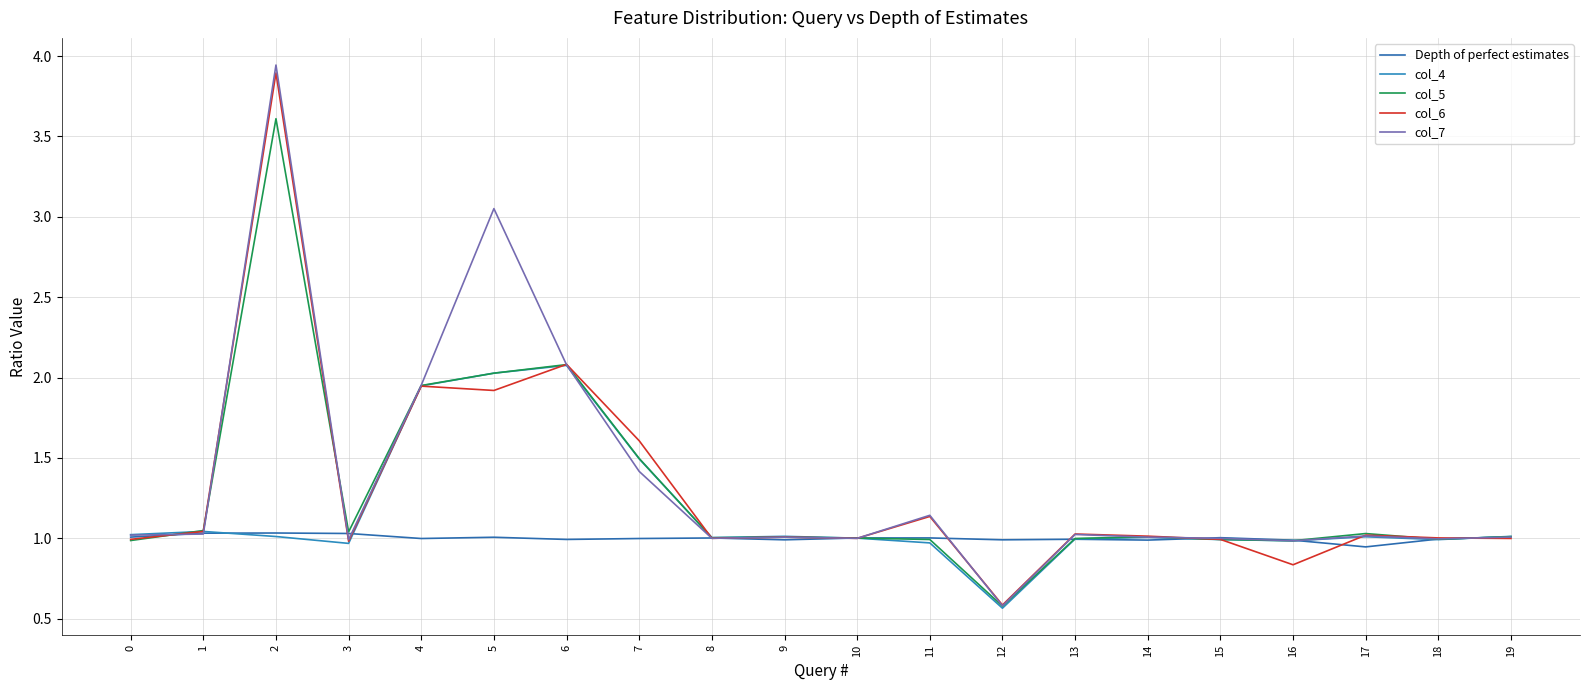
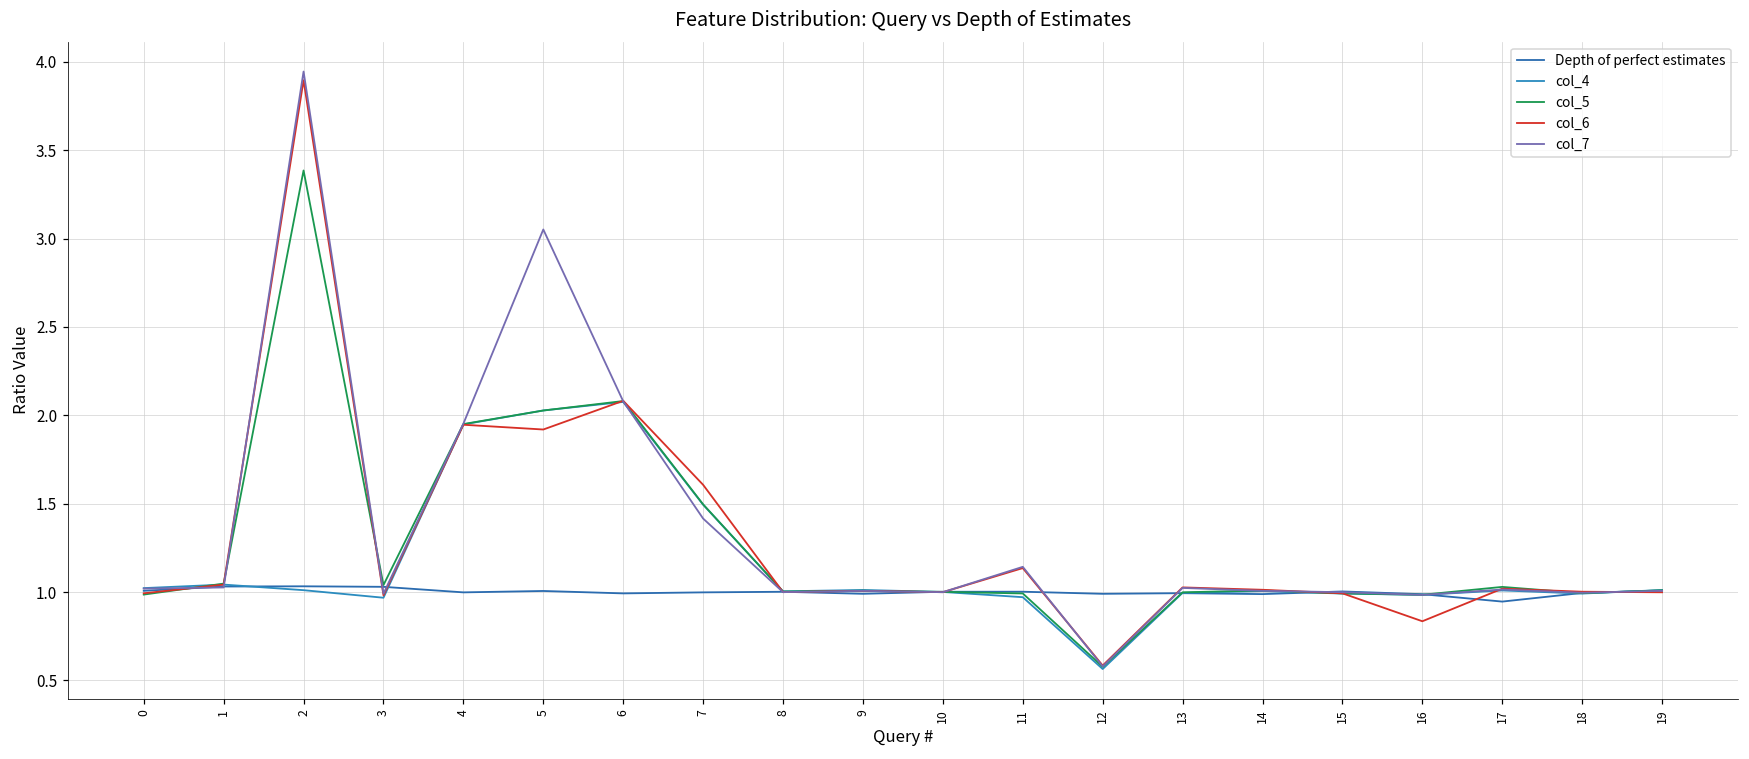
col_5, 2: 3.61 -> 3.38
